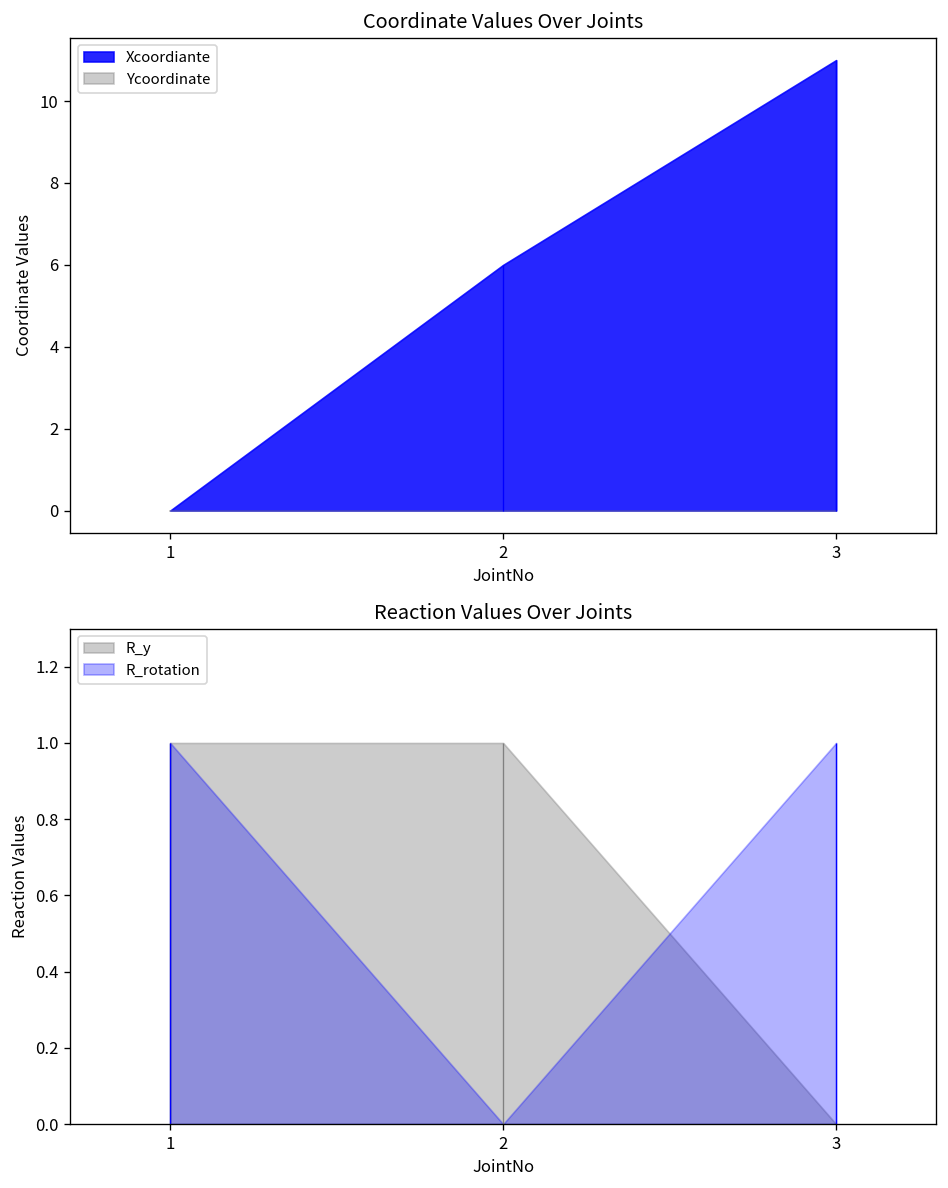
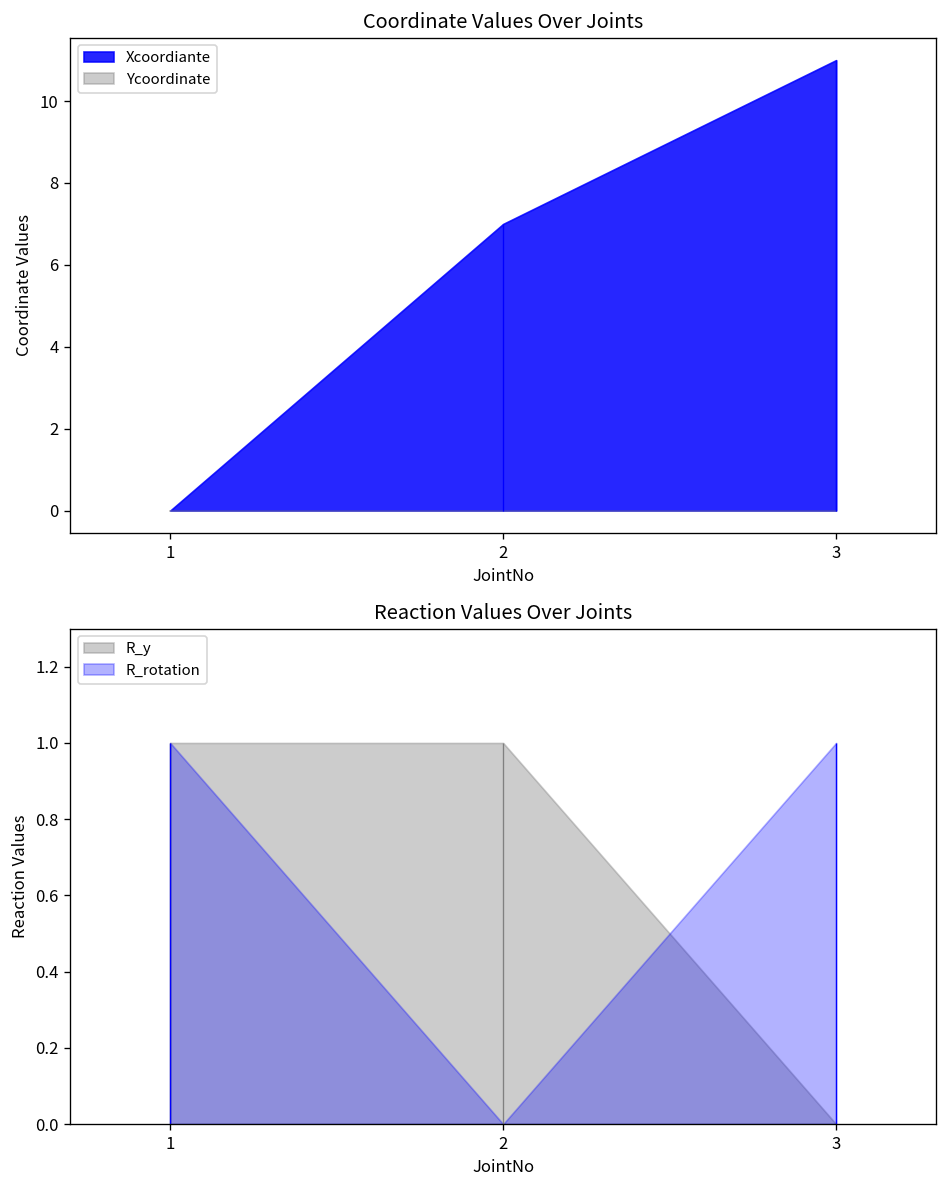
Coordinate Values Over Joints, Xcoordiante, 2: 6 -> 7
